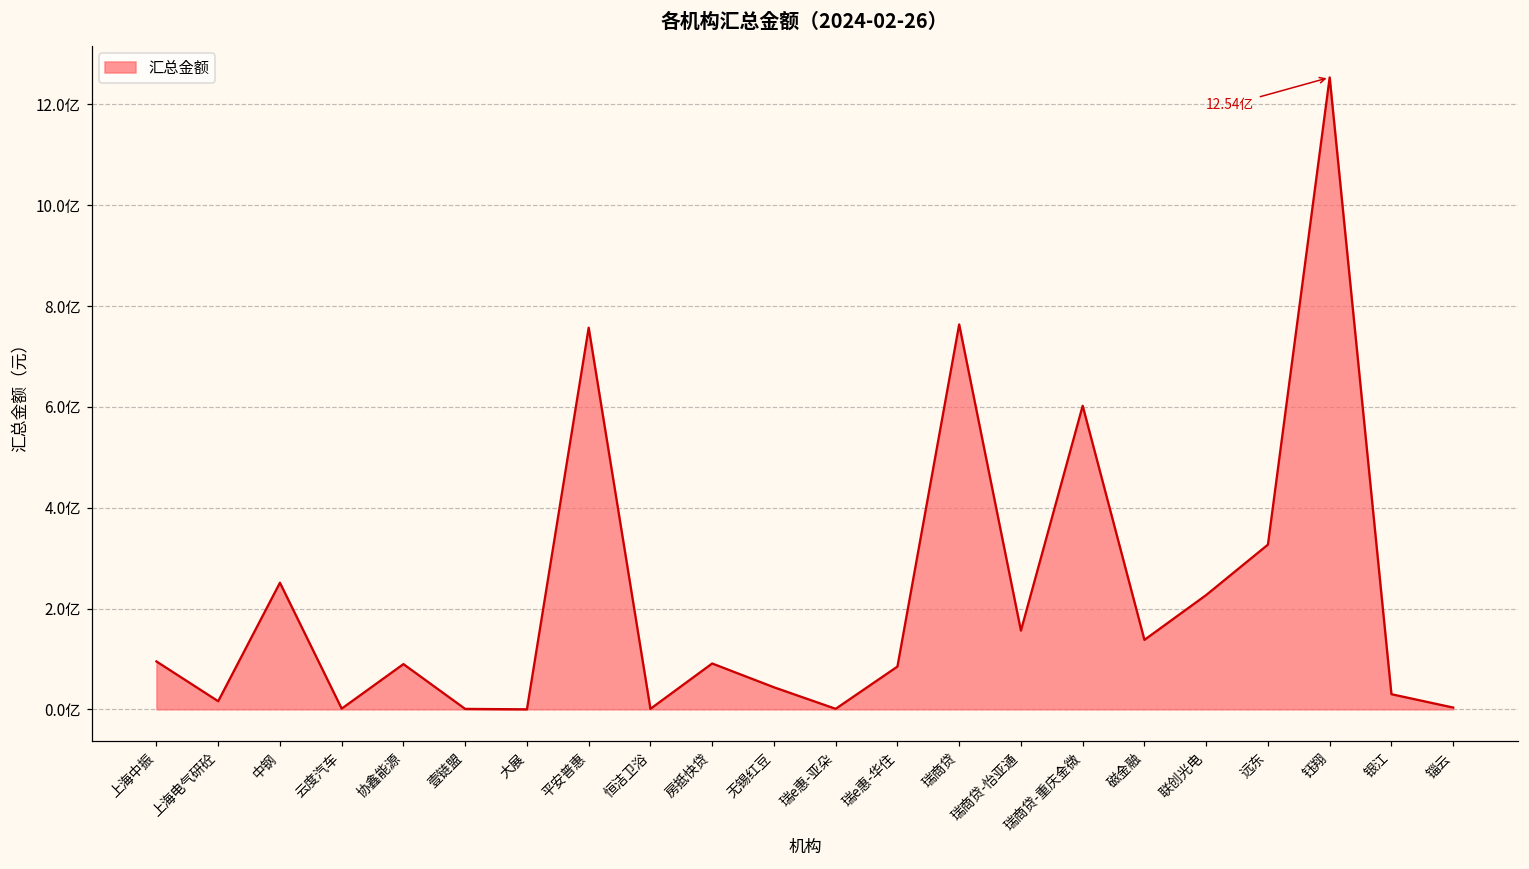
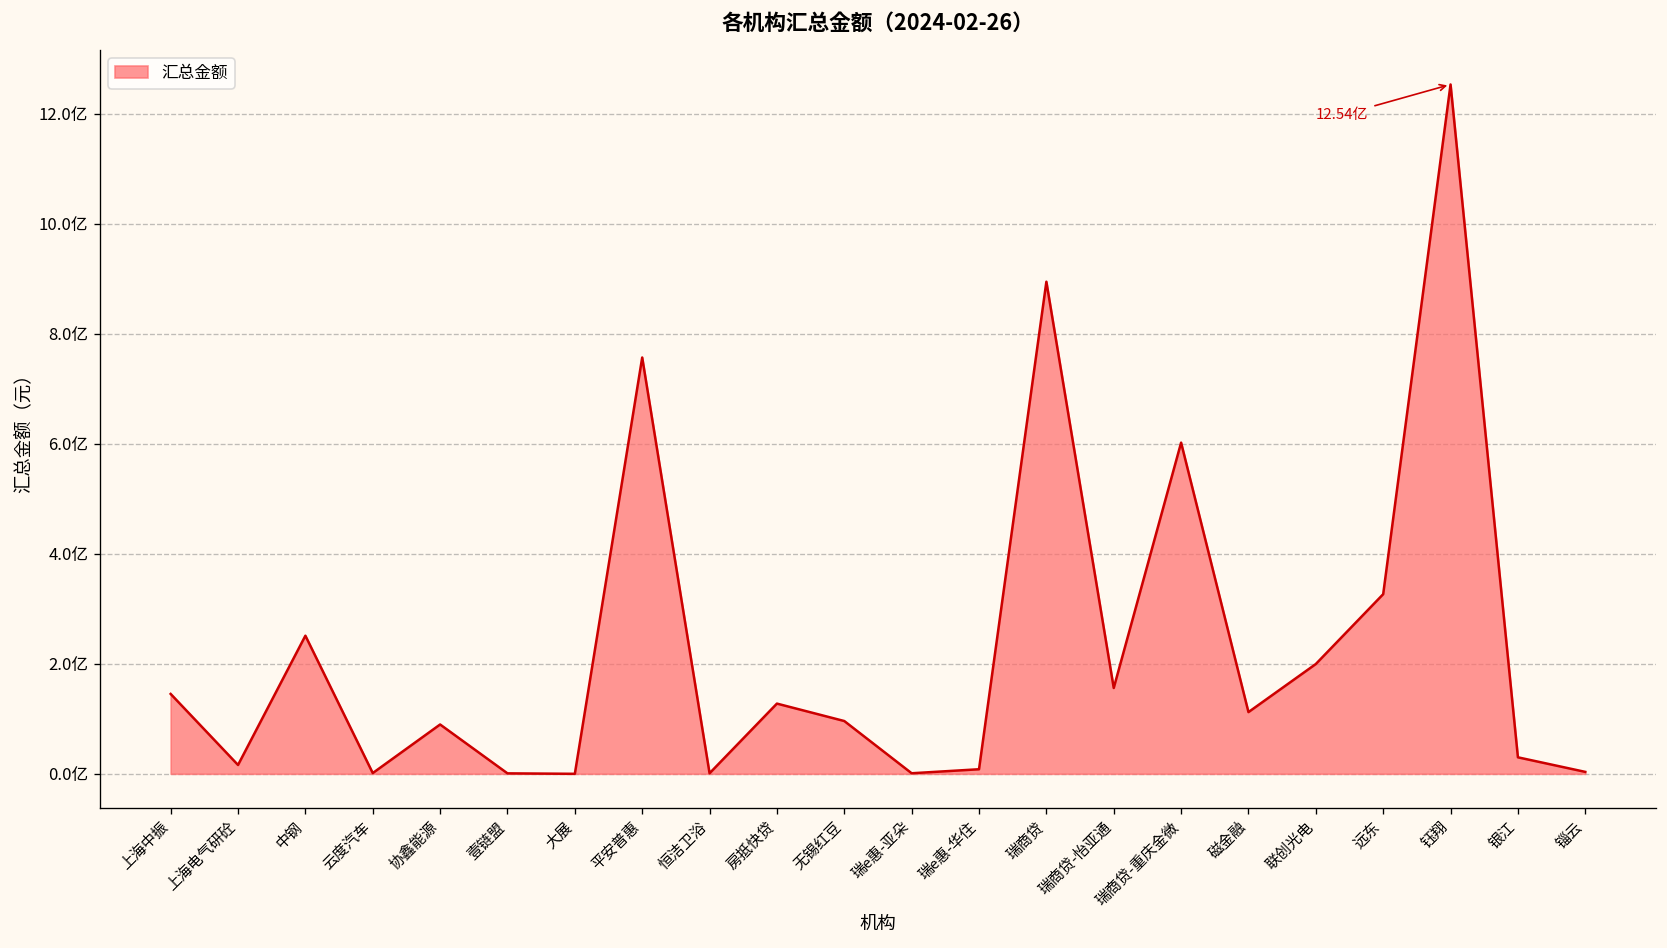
上海中振: 1.0亿 -> 1.5亿
房抵快贷: 0.9亿 -> 1.3亿
无锡红豆: 0.4亿 -> 1.0亿
瑞e惠-华住: 0.8亿 -> 0.1亿
瑞商贷: 7.6亿 -> 8.9亿
磁金融: 1.4亿 -> 1.1亿
联创光电: 2.3亿 -> 2.0亿
